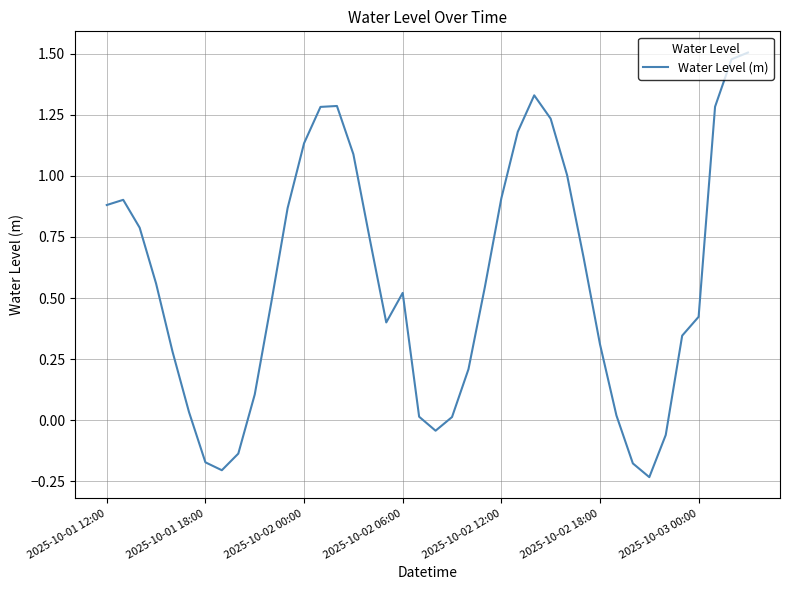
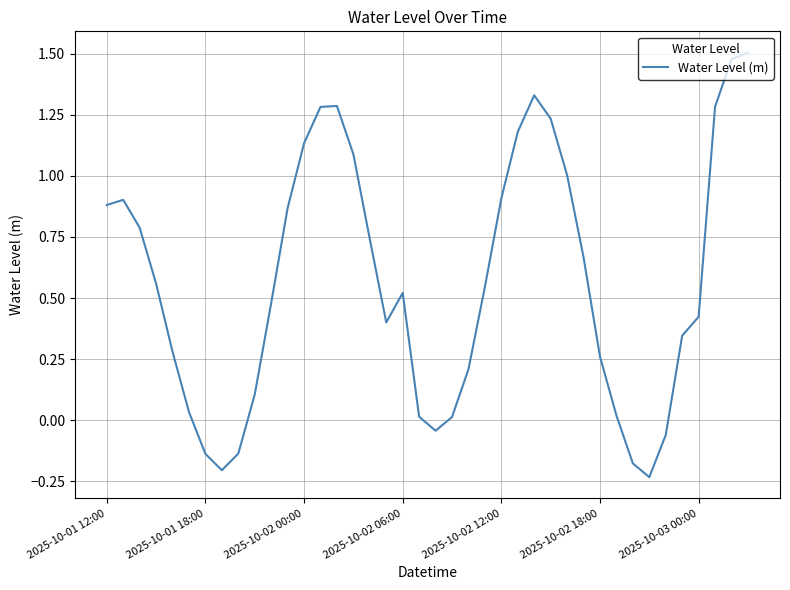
2025-10-01 18:00: -0.17 -> -0.14
2025-10-02 18:00: 0.31 -> 0.26
